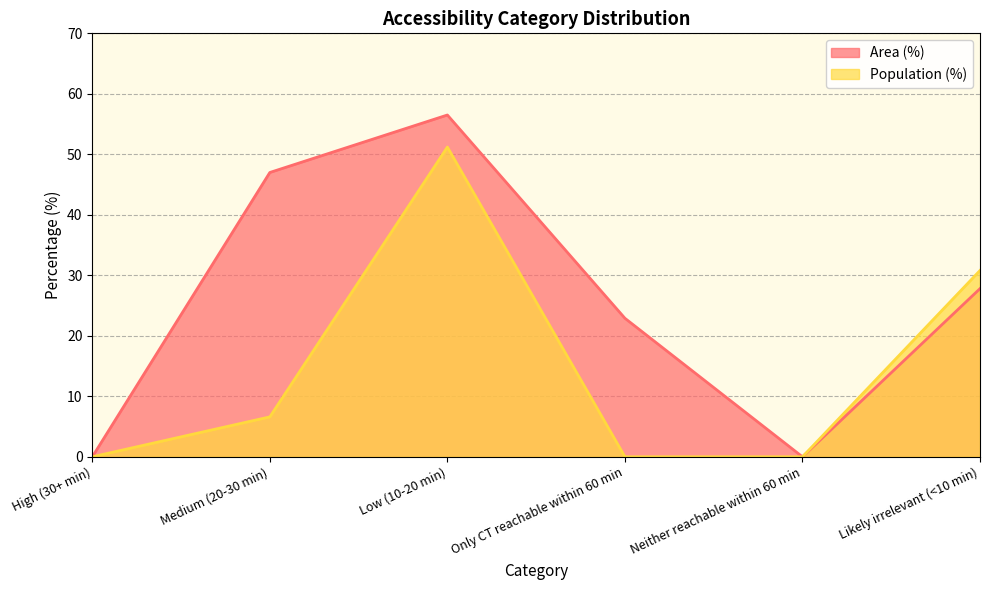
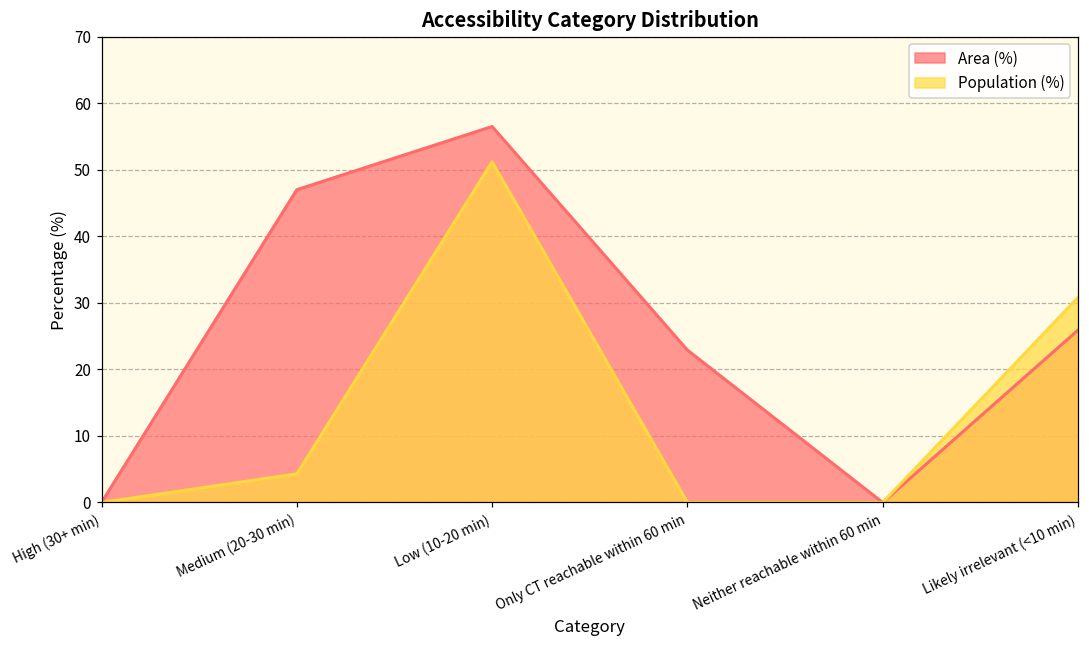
Population (%), Medium (20-30 min): 7 -> 4
Area (%), Likely irrelevant (<10 min): 28 -> 26
